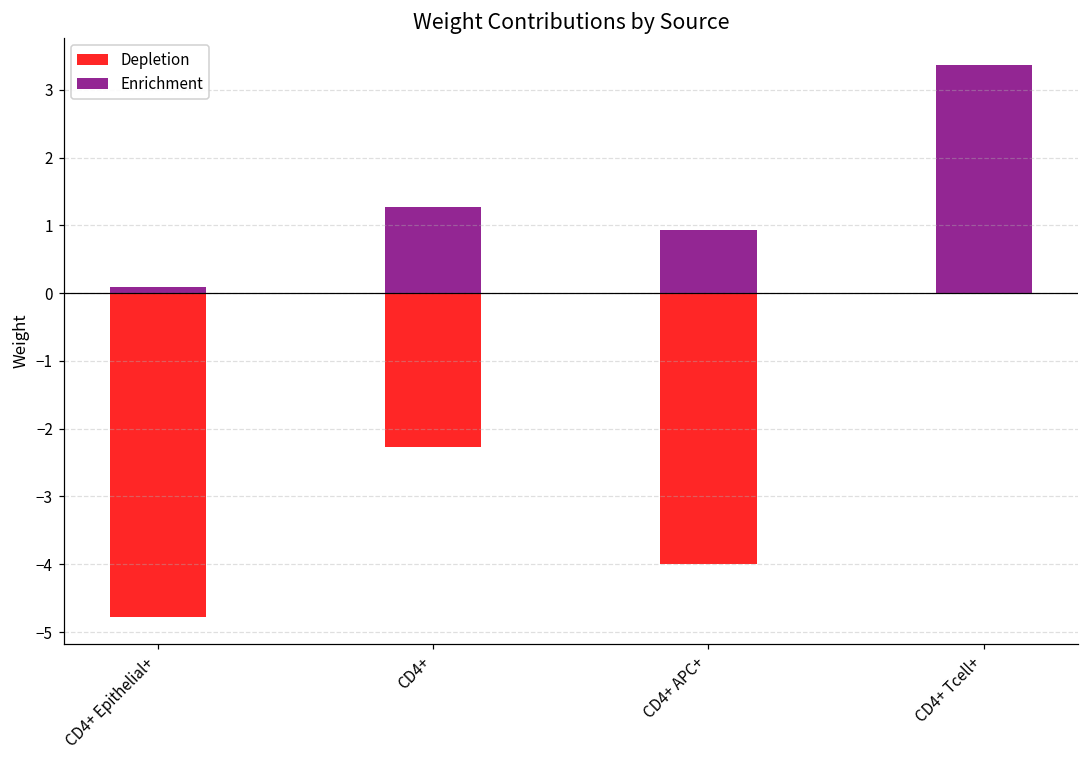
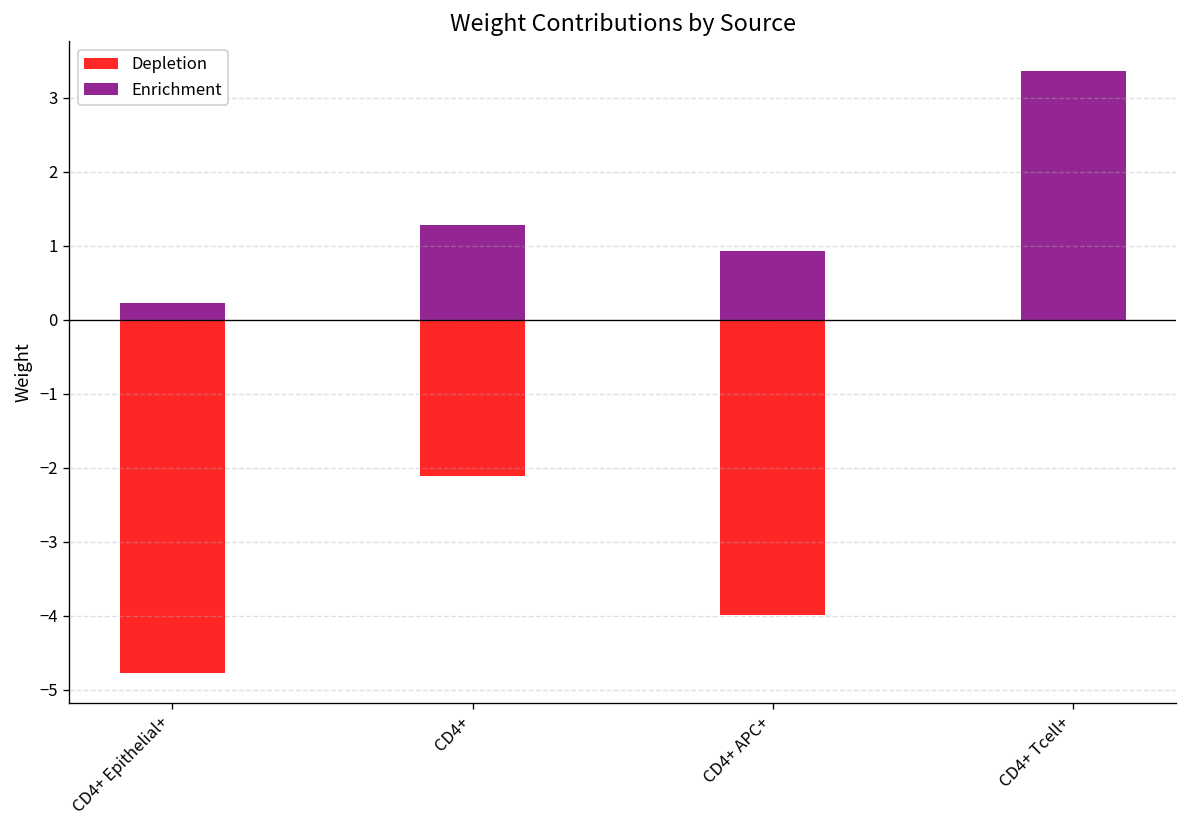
Enrichment, CD4+ Epithelial+: 0.1 -> 0.2
Depletion, CD4+: -2.3 -> -2.1
